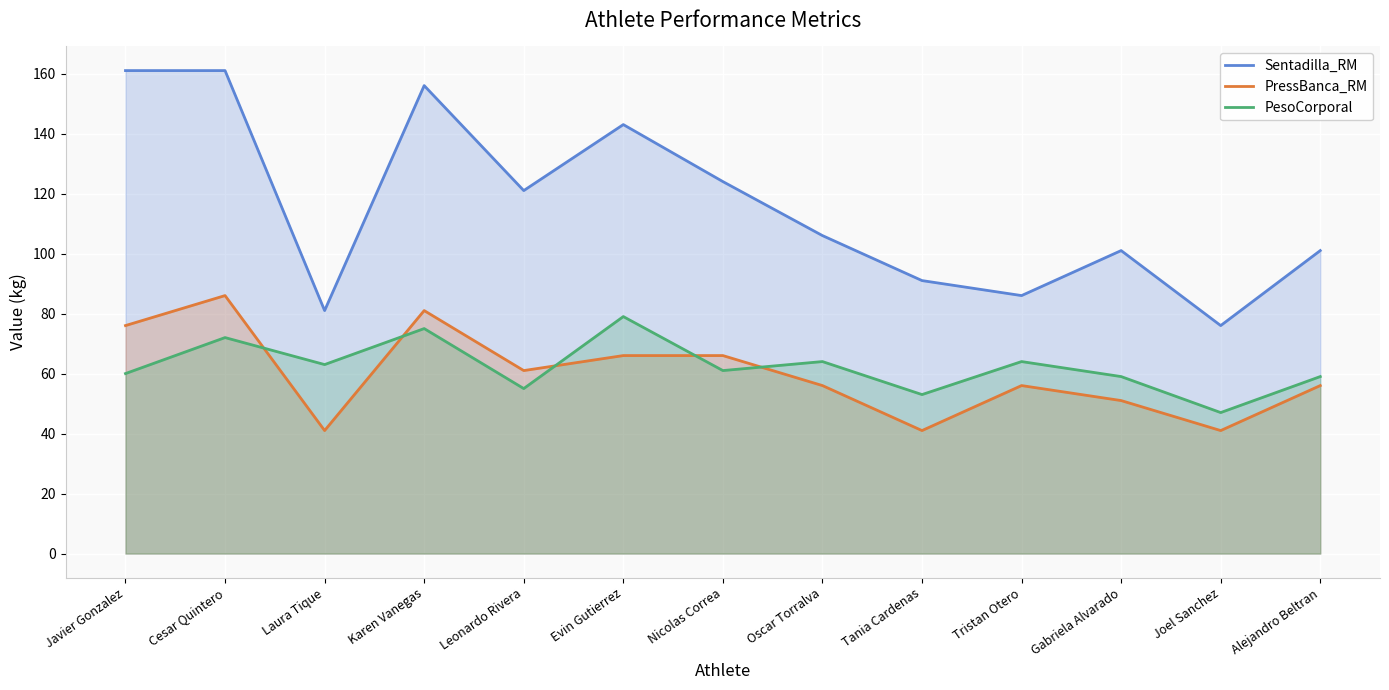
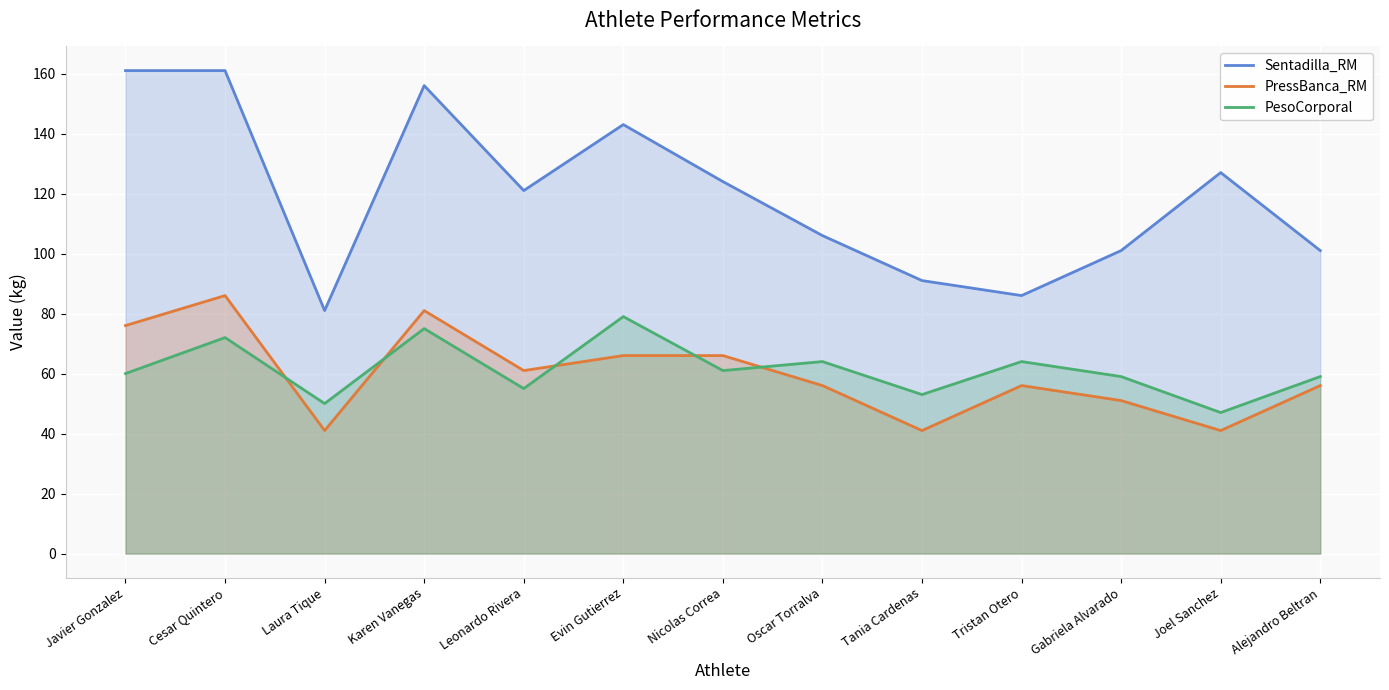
PesoCorporal, Laura Tique: 63 -> 50
Sentadilla_RM, Joel Sanchez: 76 -> 127
